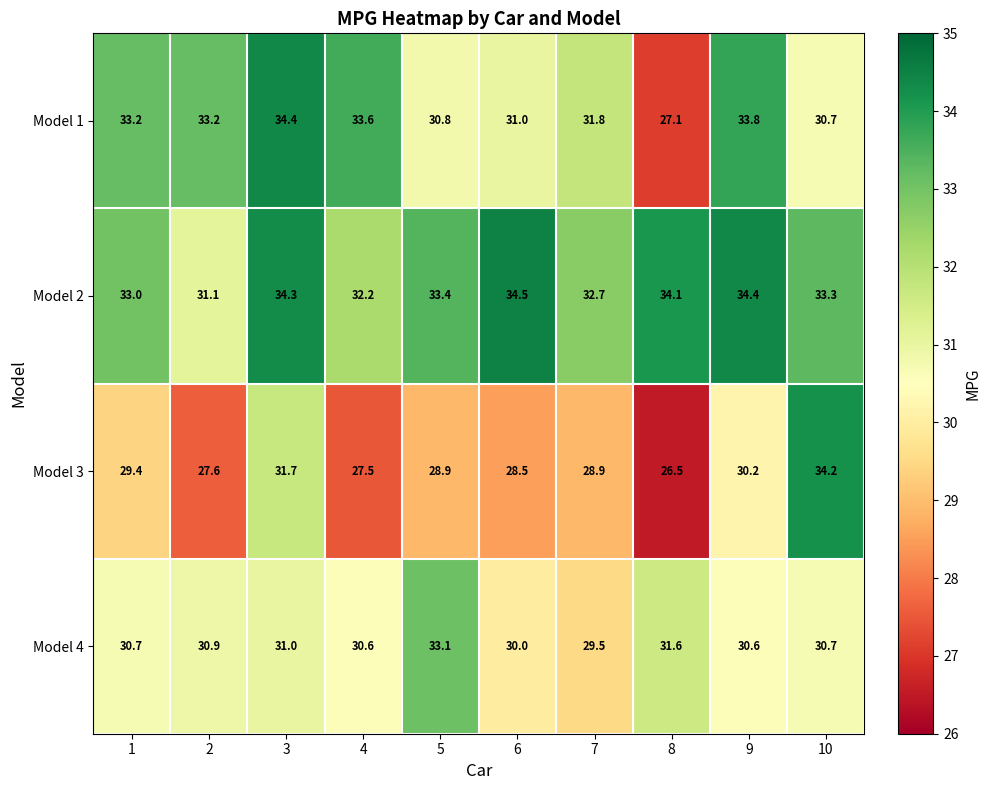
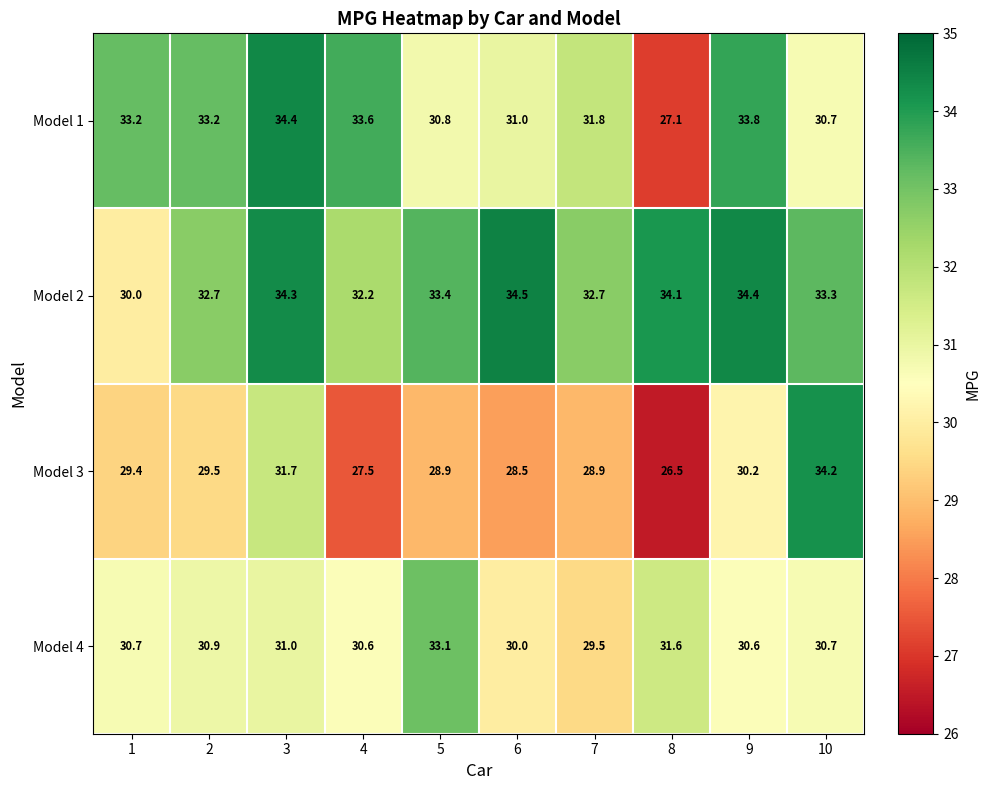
Model 2, 1: 33.0 -> 30.0
Model 2, 2: 31.1 -> 32.7
Model 3, 2: 27.6 -> 29.5
